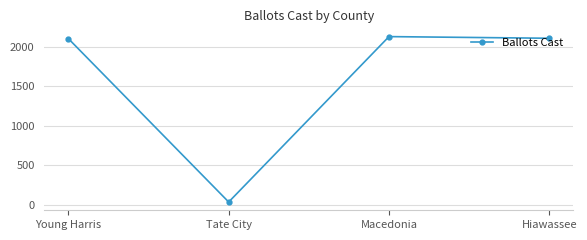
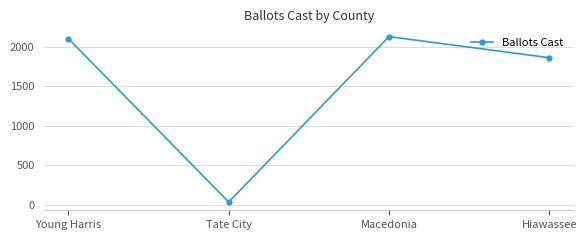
Hiawassee: 2100 -> 1900
